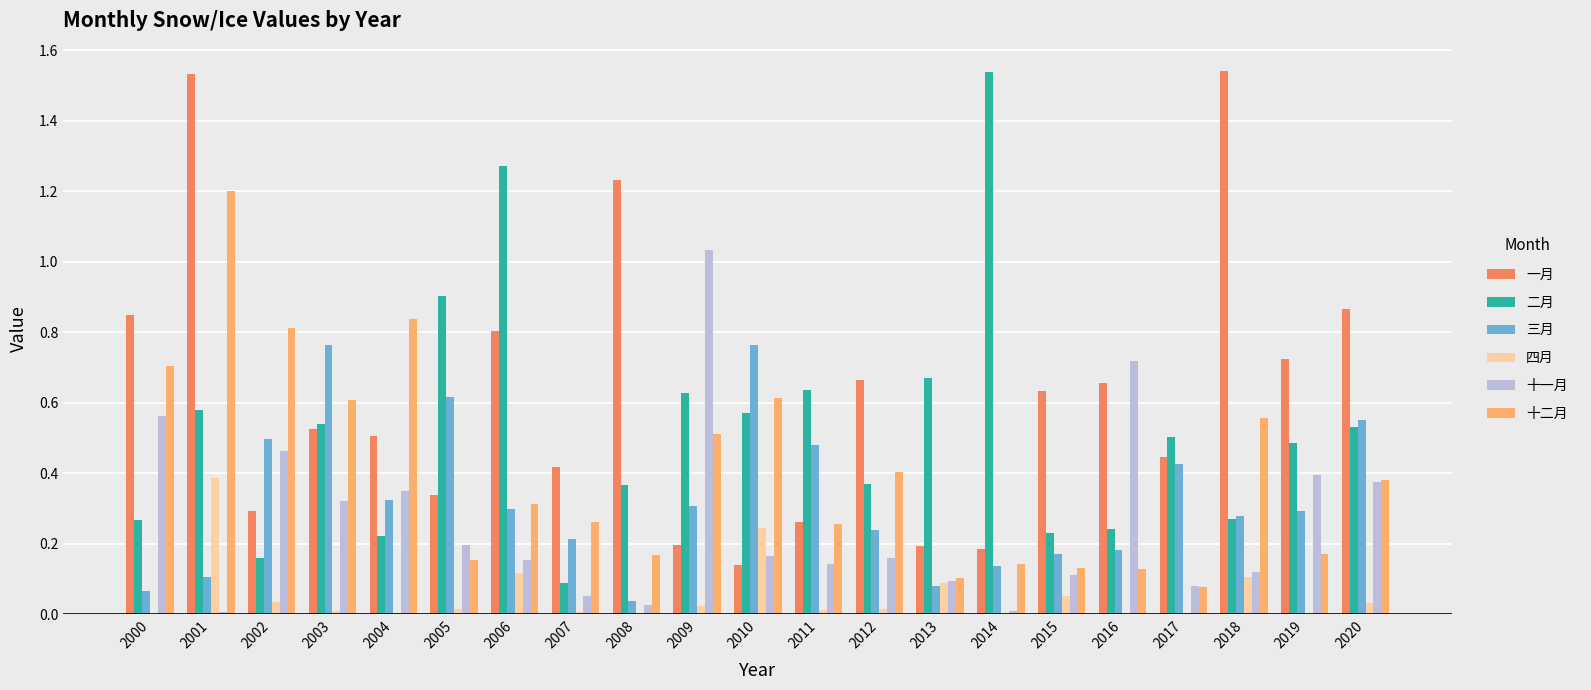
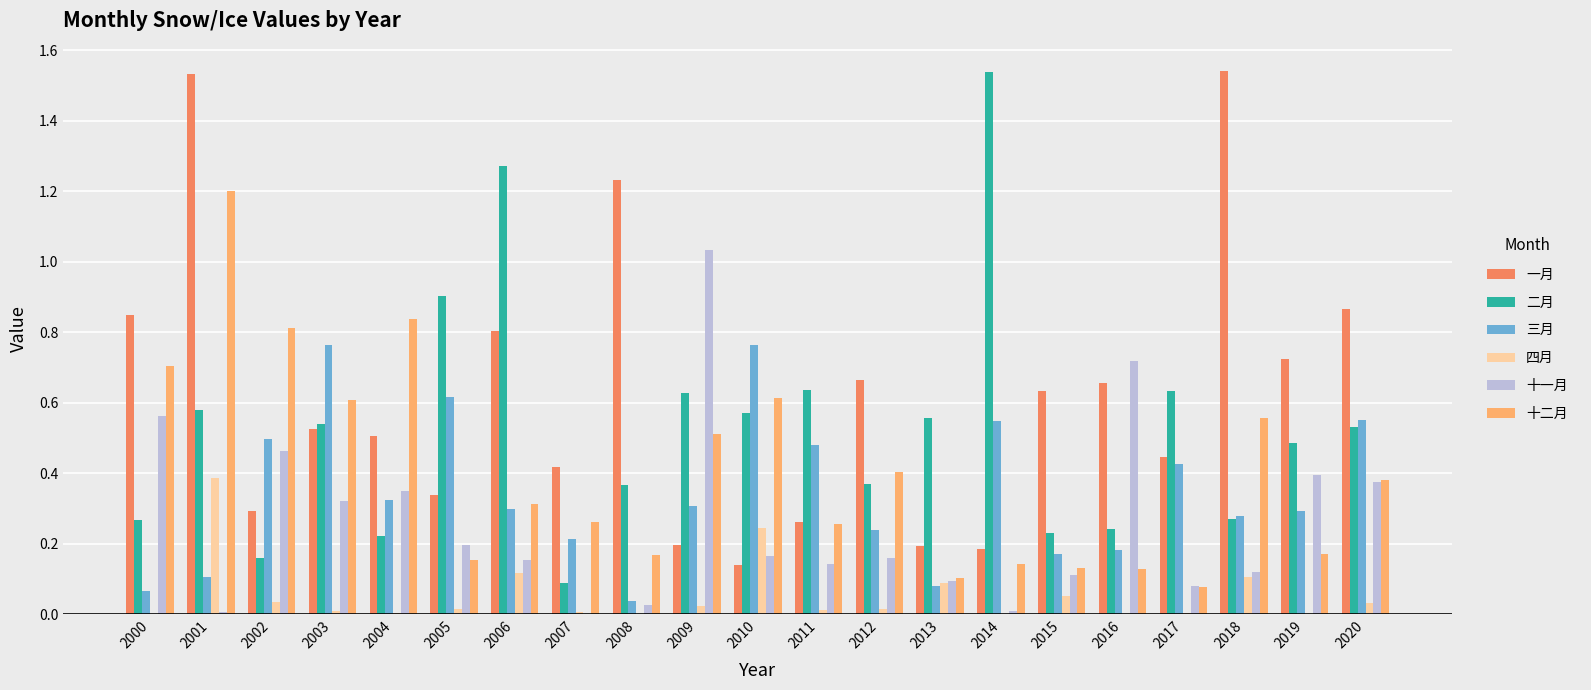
十一月, 2007: 0.05 -> 0.00
二月, 2013: 0.67 -> 0.56
三月, 2014: 0.14 -> 0.55
二月, 2017: 0.50 -> 0.63
